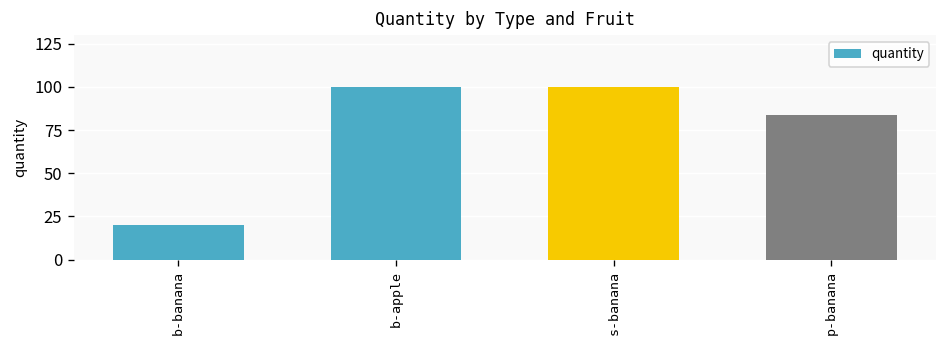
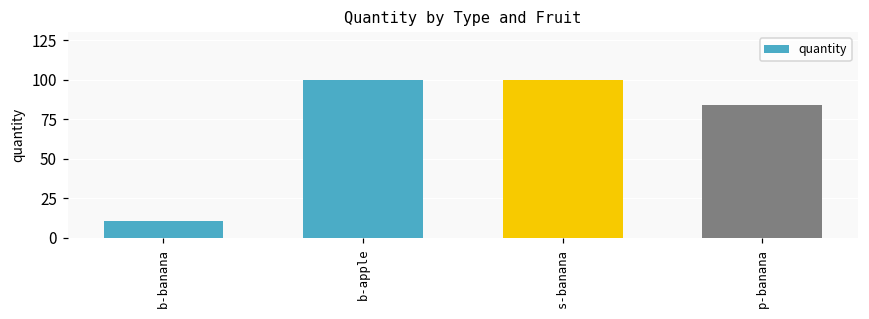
b-banana: 20 -> 11
